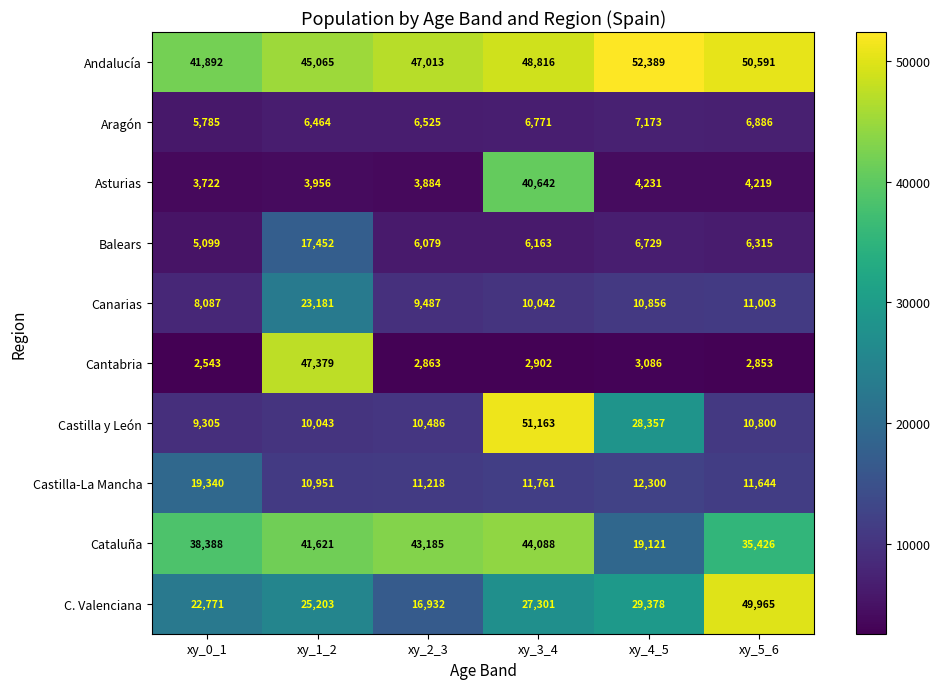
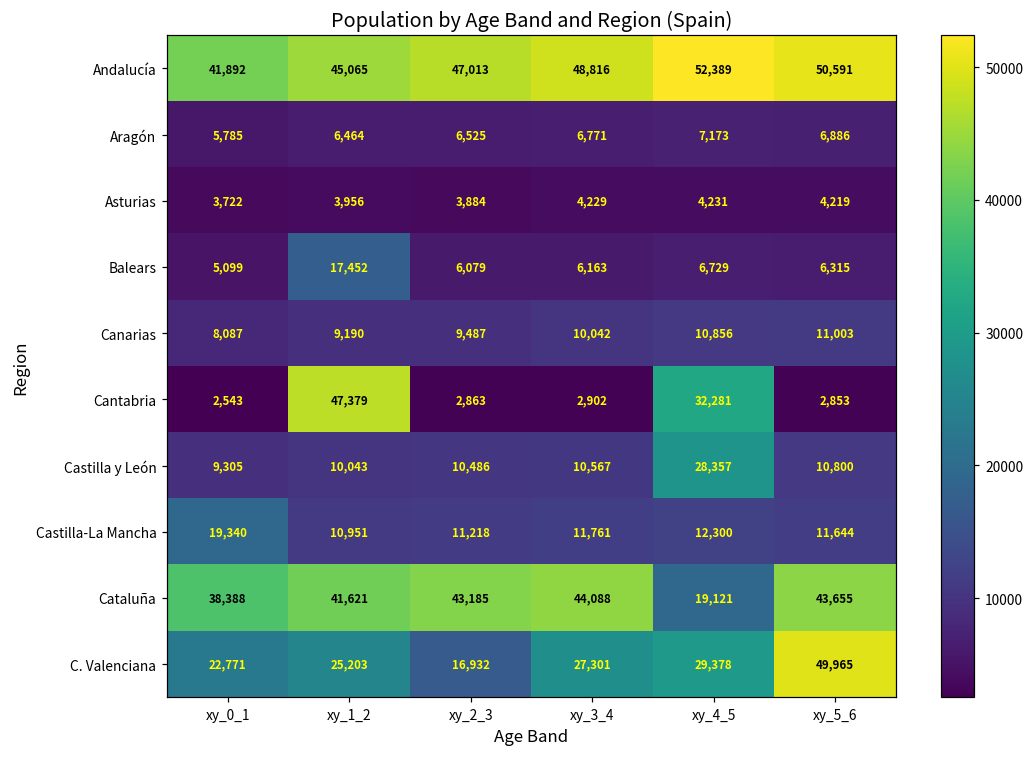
Asturias, xy_3_4: 40,642 -> 4,229
Canarias, xy_1_2: 23,181 -> 9,190
Cantabria, xy_4_5: 3,086 -> 32,281
Castilla y León, xy_3_4: 51,163 -> 10,567
Cataluña, xy_5_6: 35,426 -> 43,655
